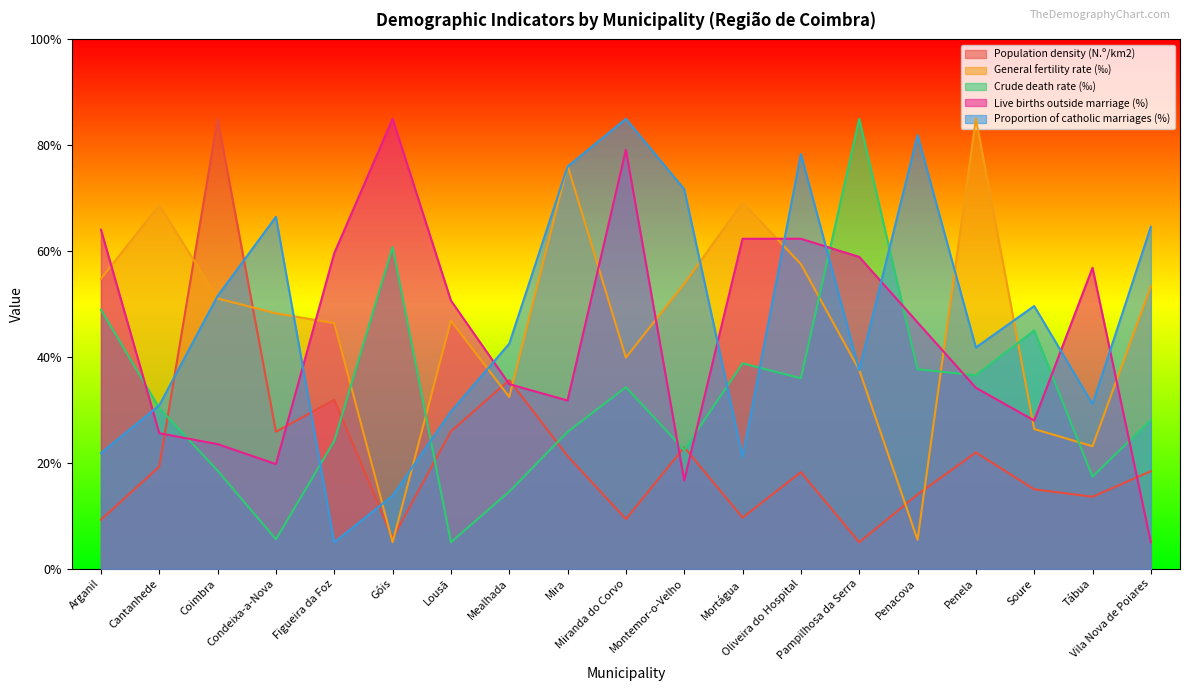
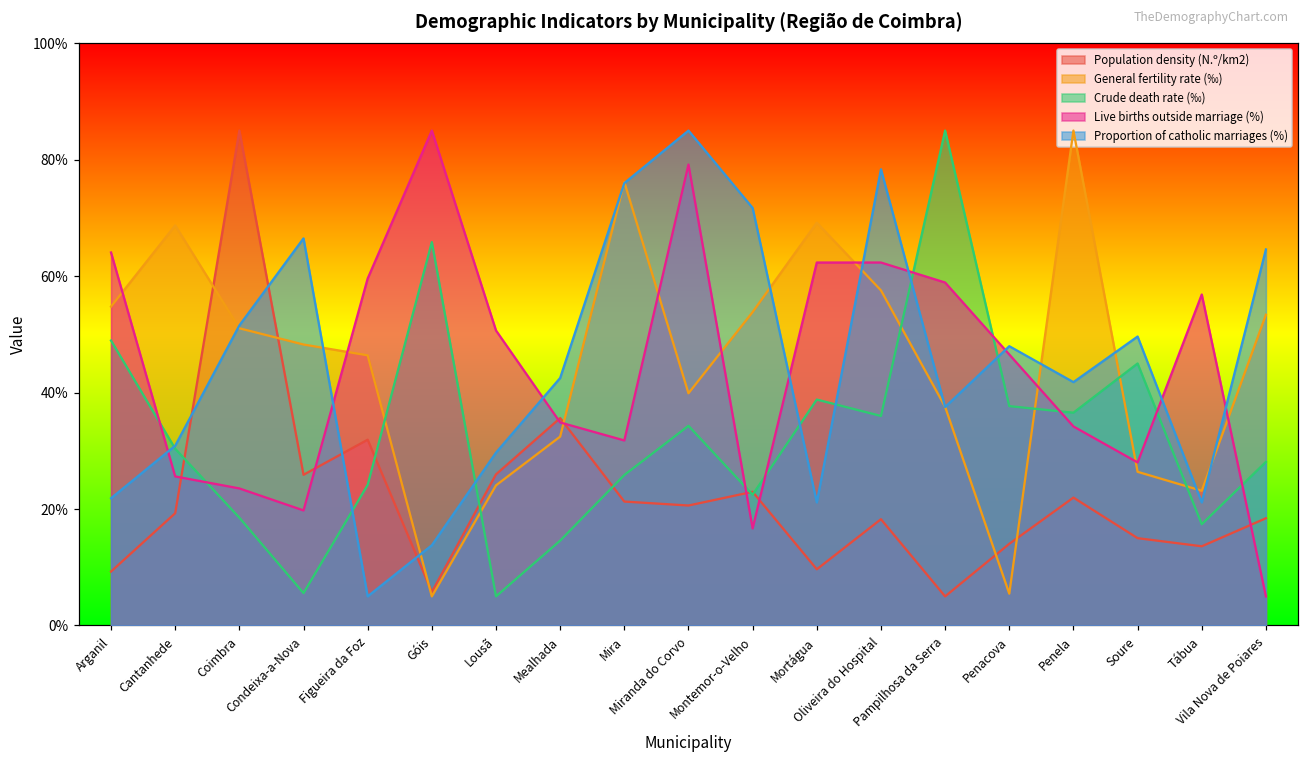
Crude death rate (‰), Góis: 61% -> 66%
General fertility rate (‰), Lousã: 47% -> 24%
Population density (N.º/km2), Miranda do Corvo: 9% -> 21%
Proportion of catholic marriages (%), Penacova: 82% -> 48%
Proportion of catholic marriages (%), Tábua: 31% -> 21%
